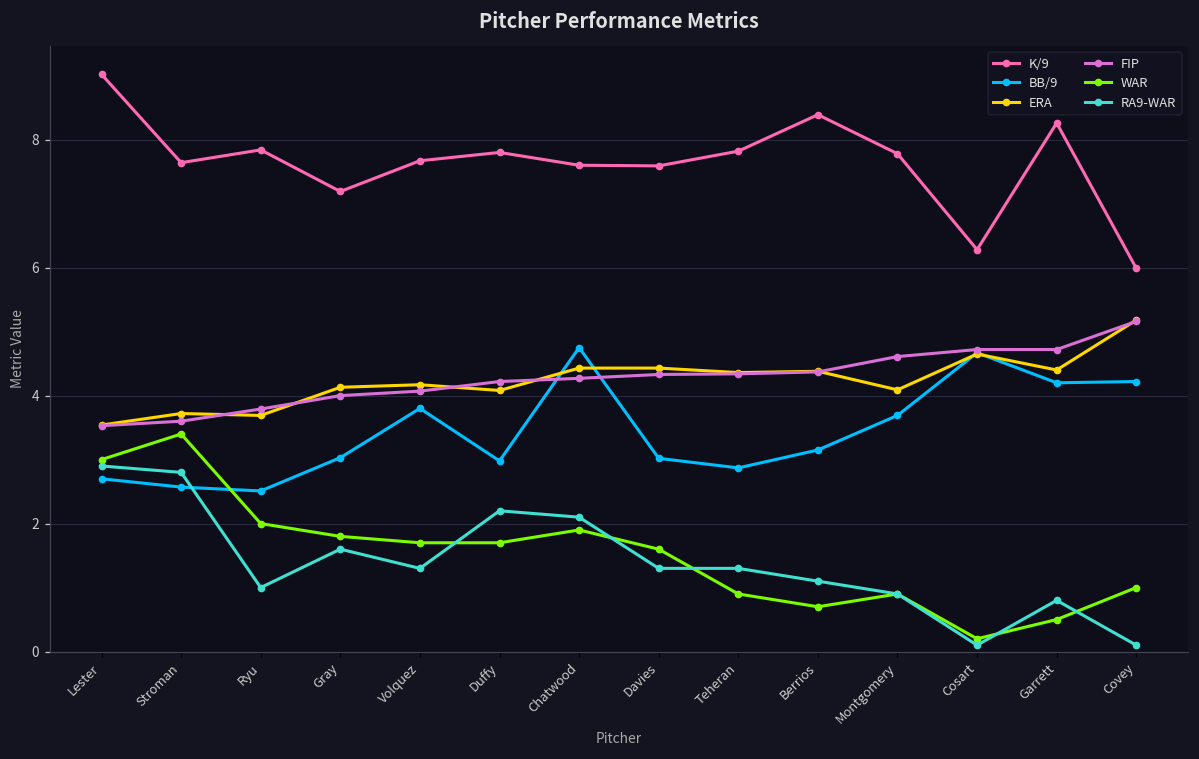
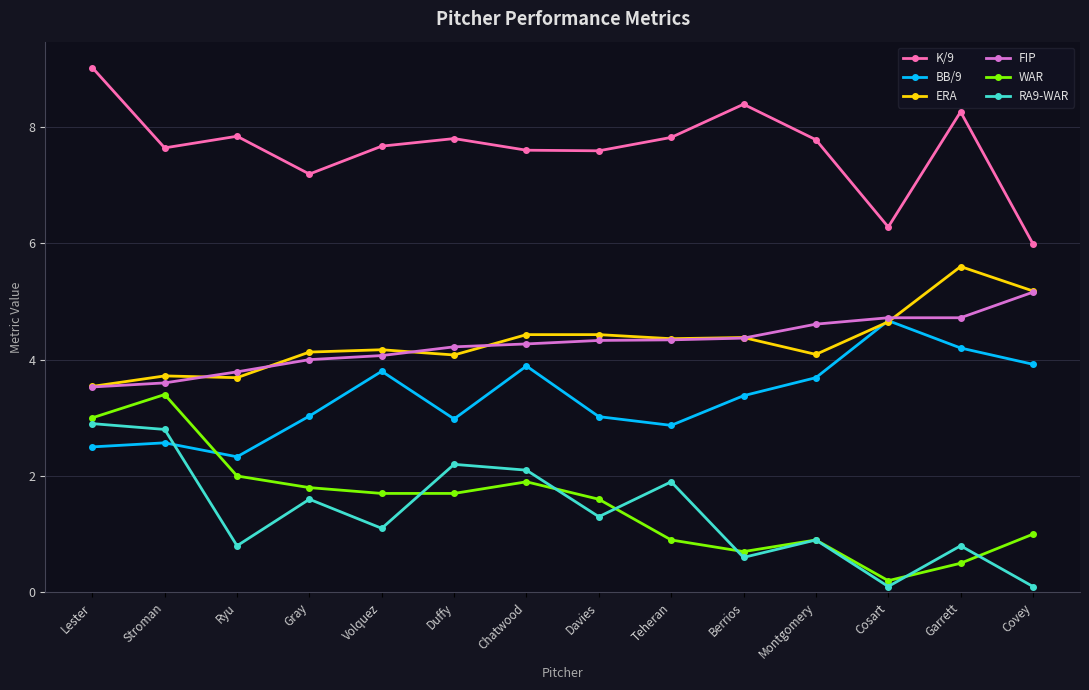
BB/9, Lester: 2.7 -> 2.5
BB/9, Ryu: 2.5 -> 2.3
RA9-WAR, Ryu: 1.0 -> 0.8
RA9-WAR, Volquez: 1.3 -> 1.1
BB/9, Chatwood: 4.8 -> 3.9
RA9-WAR, Teheran: 1.3 -> 1.9
BB/9, Berrios: 3.2 -> 3.4
RA9-WAR, Berrios: 1.1 -> 0.6
ERA, Garrett: 4.4 -> 5.6
BB/9, Covey: 4.2 -> 3.9
